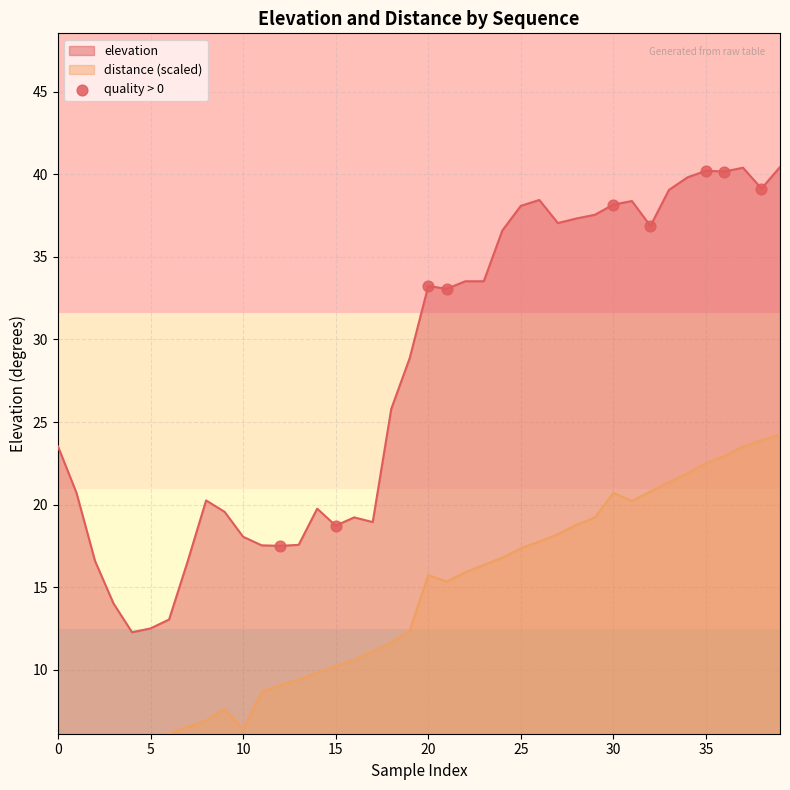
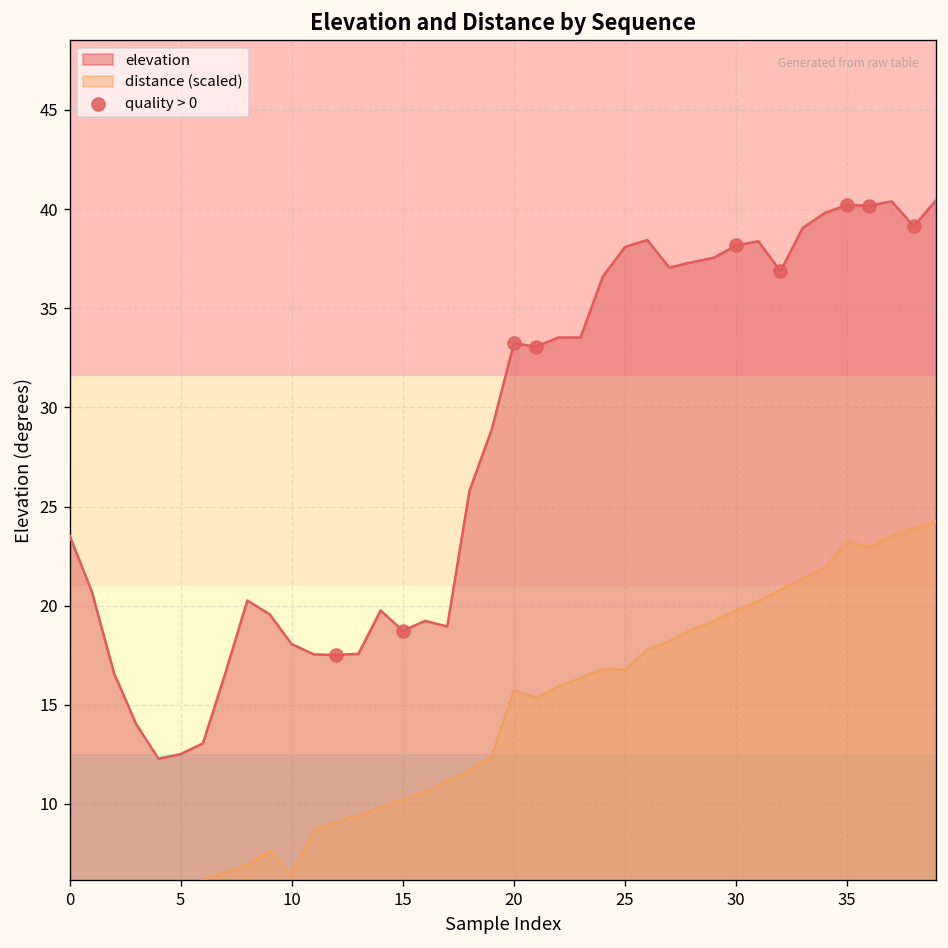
distance (scaled), 25: 17.4 -> 16.8
distance (scaled), 30: 20.7 -> 19.7
distance (scaled), 35: 22.5 -> 23.2
